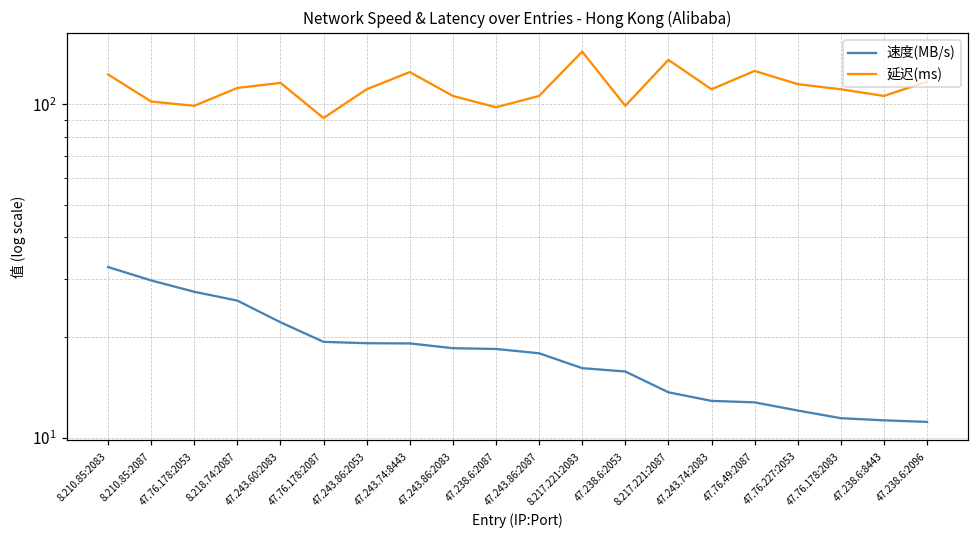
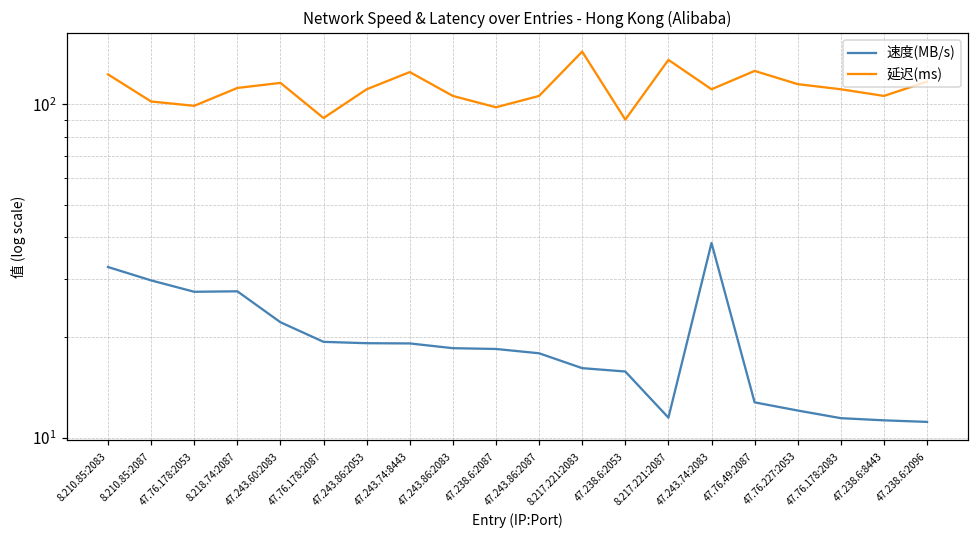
速度(MB/s), 8.218.74:2087: 26 -> 27
延迟(ms), 47.238.6:2053: 99 -> 90
速度(MB/s), 8.217.221:2087: 14 -> 11.5
速度(MB/s), 47.243.74:2083: 12.9 -> 38
